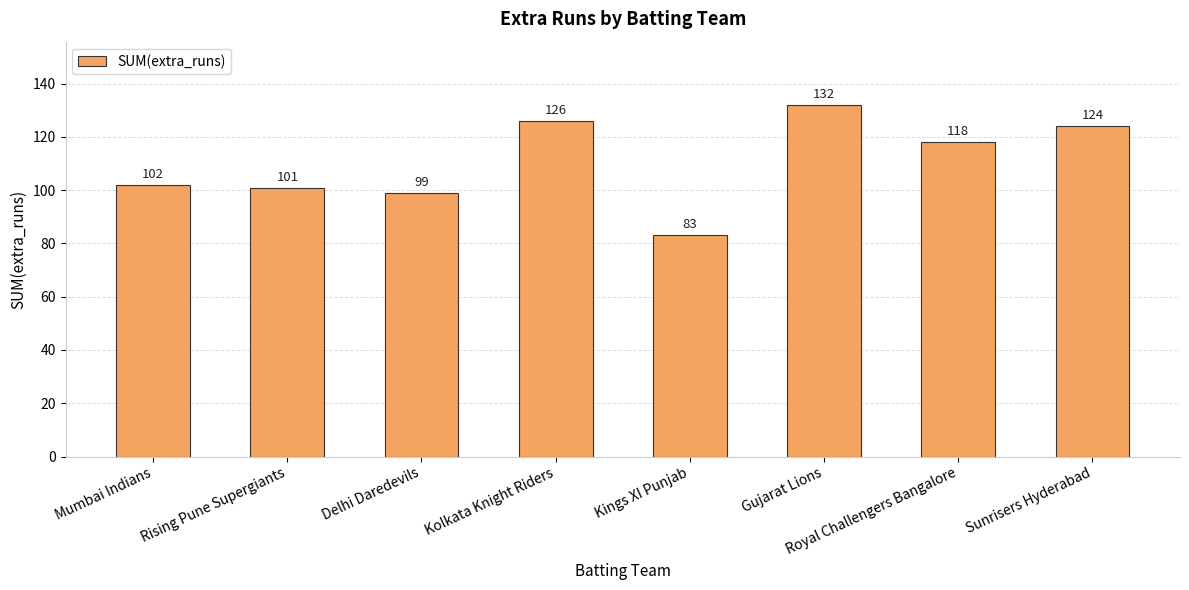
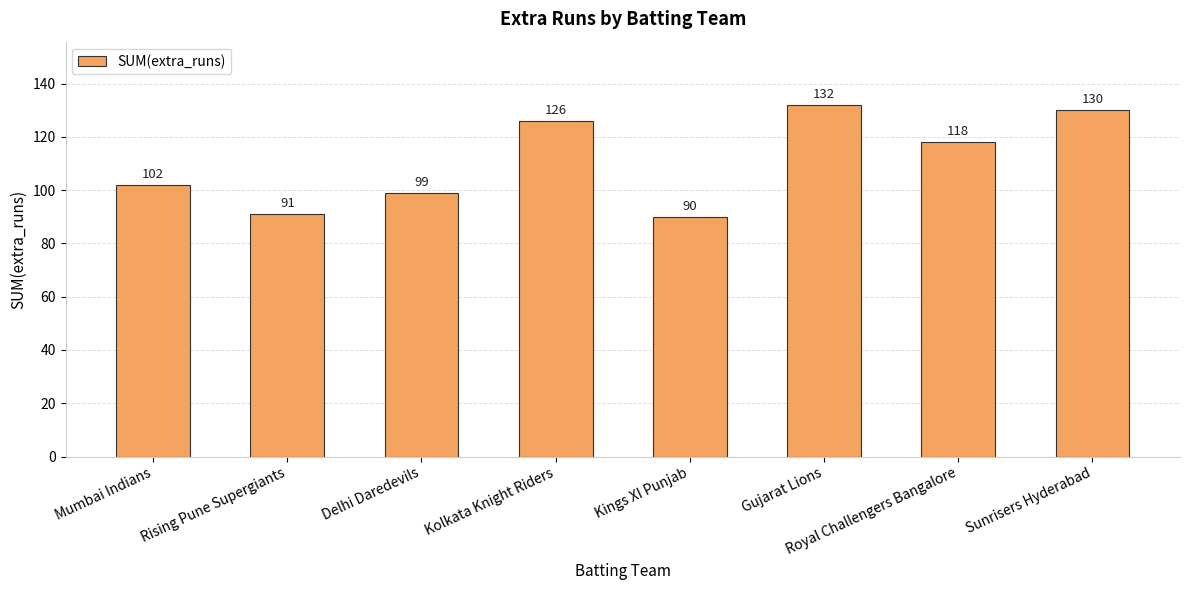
Rising Pune Supergiants: 101 -> 91
Kings XI Punjab: 83 -> 90
Sunrisers Hyderabad: 124 -> 130
